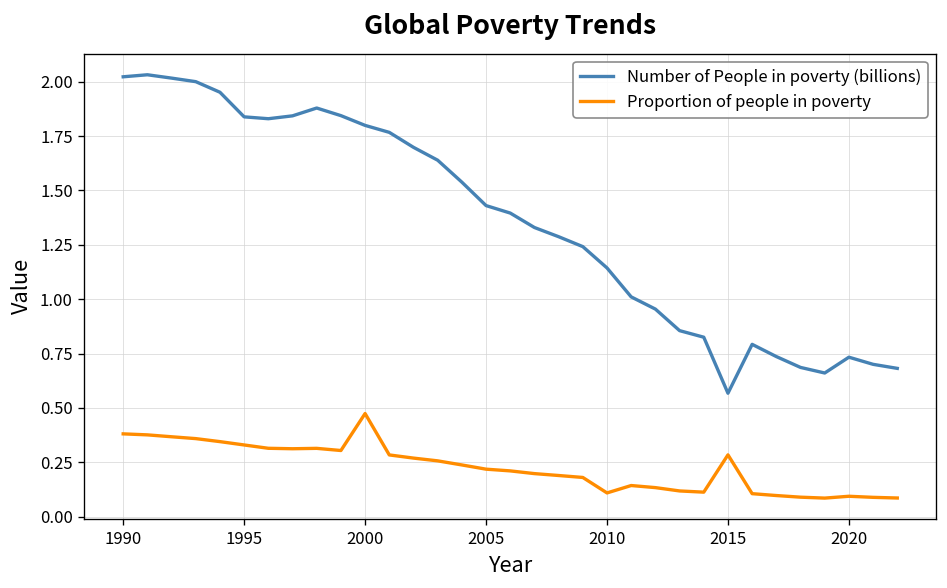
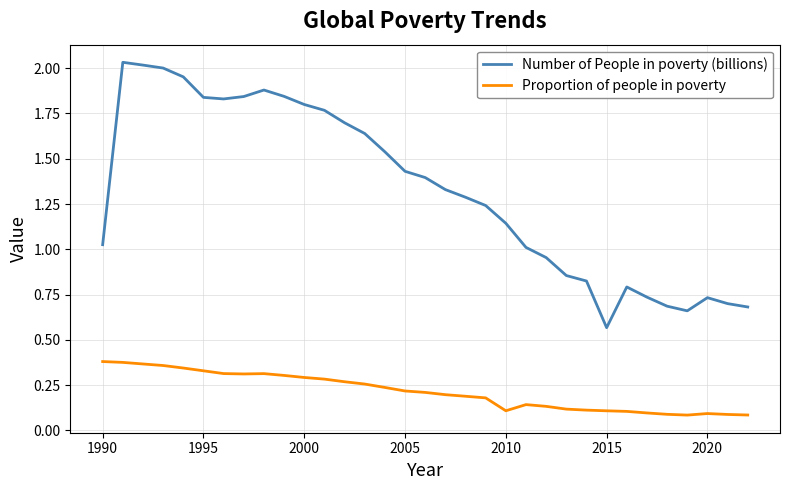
Number of People in poverty (billions), 1990: 2.02 -> 1.03
Proportion of people in poverty, 2000: 0.47 -> 0.29
Proportion of people in poverty, 2015: 0.28 -> 0.11
